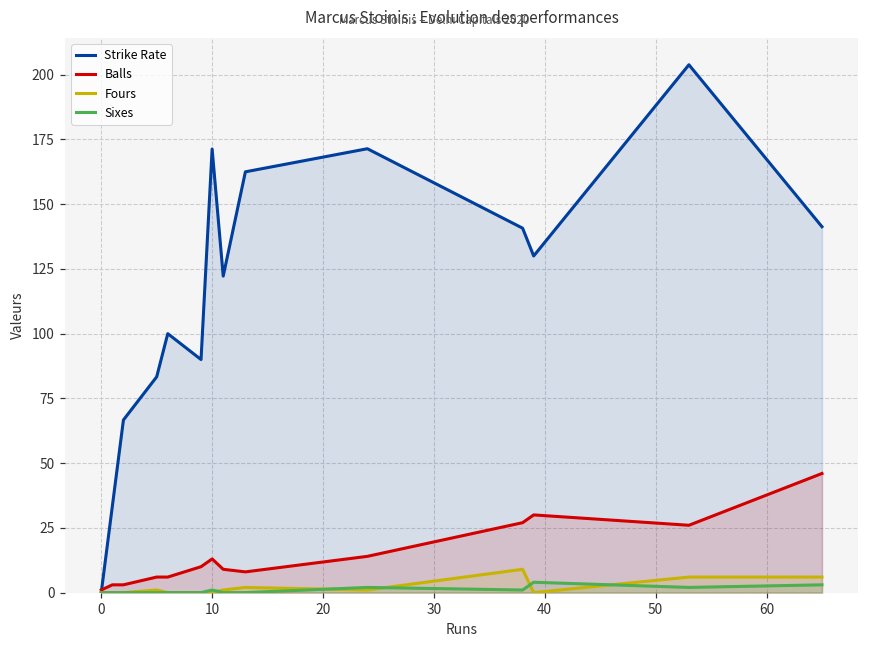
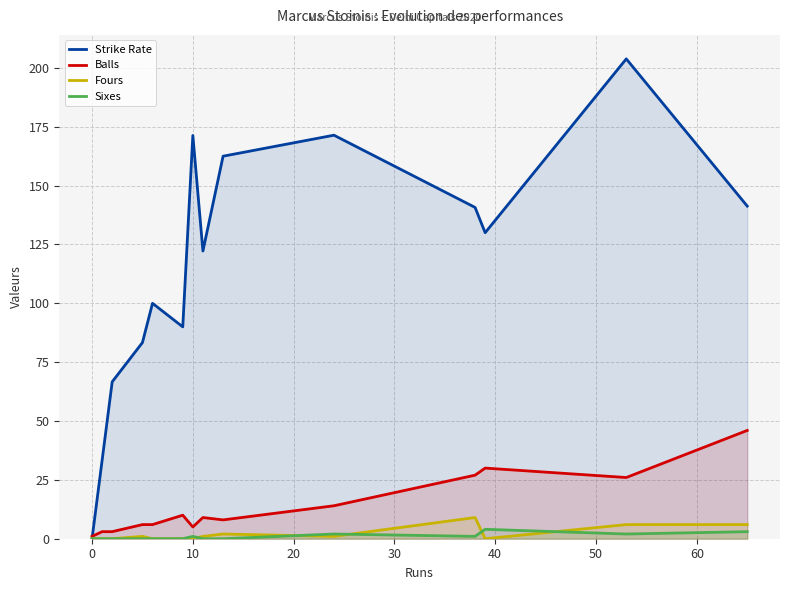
Balls, 10: 13 -> 5
